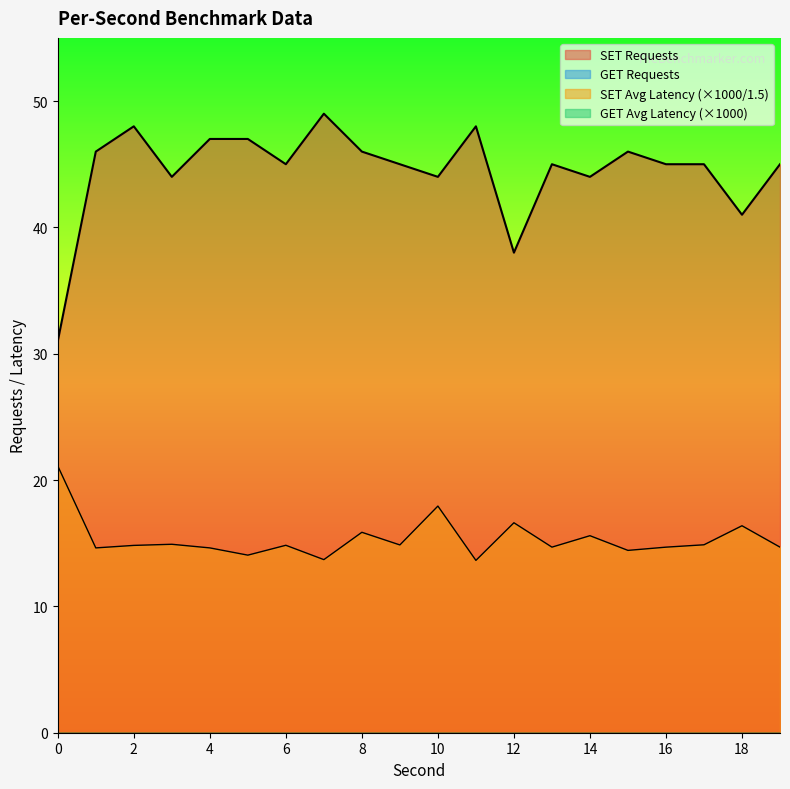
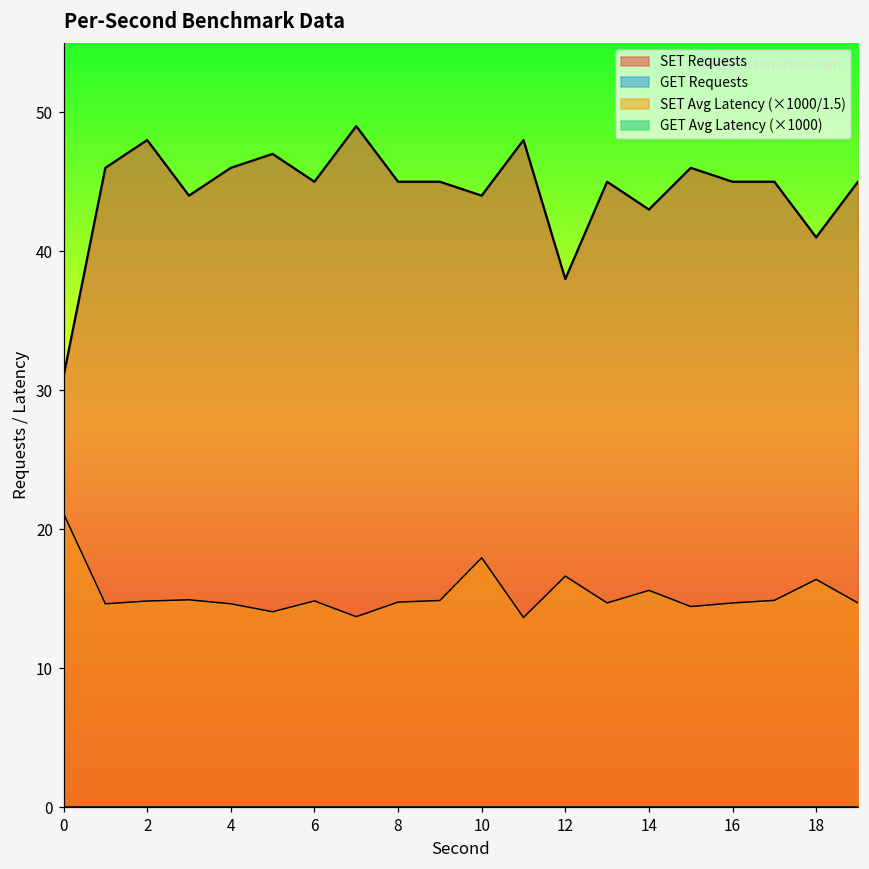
SET Requests, 4: 47 -> 46
SET Requests, 8: 46 -> 45
SET Avg Latency (×1000/1.5), 8: 15.9 -> 14.8
SET Requests, 14: 44 -> 43
